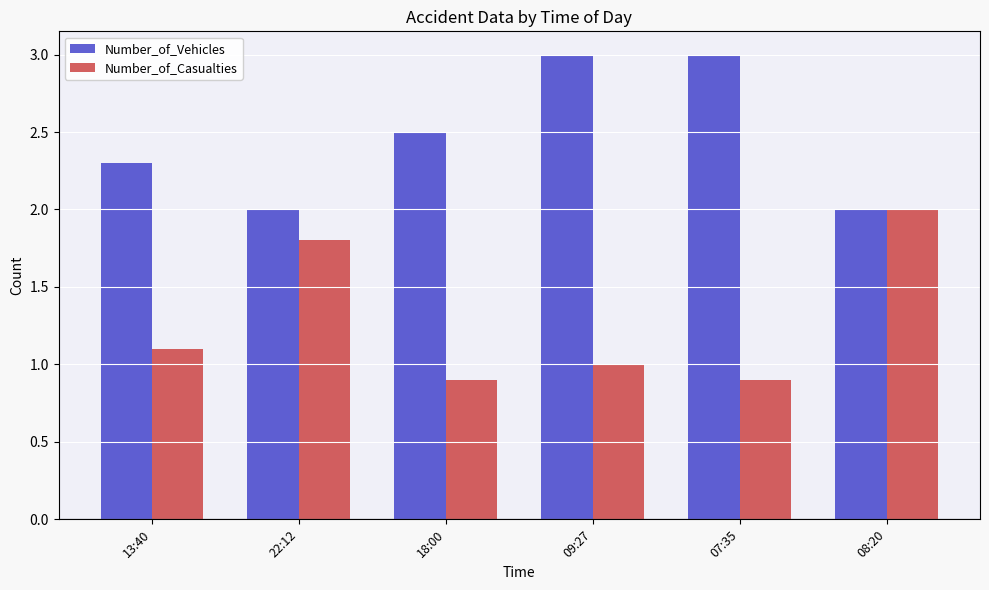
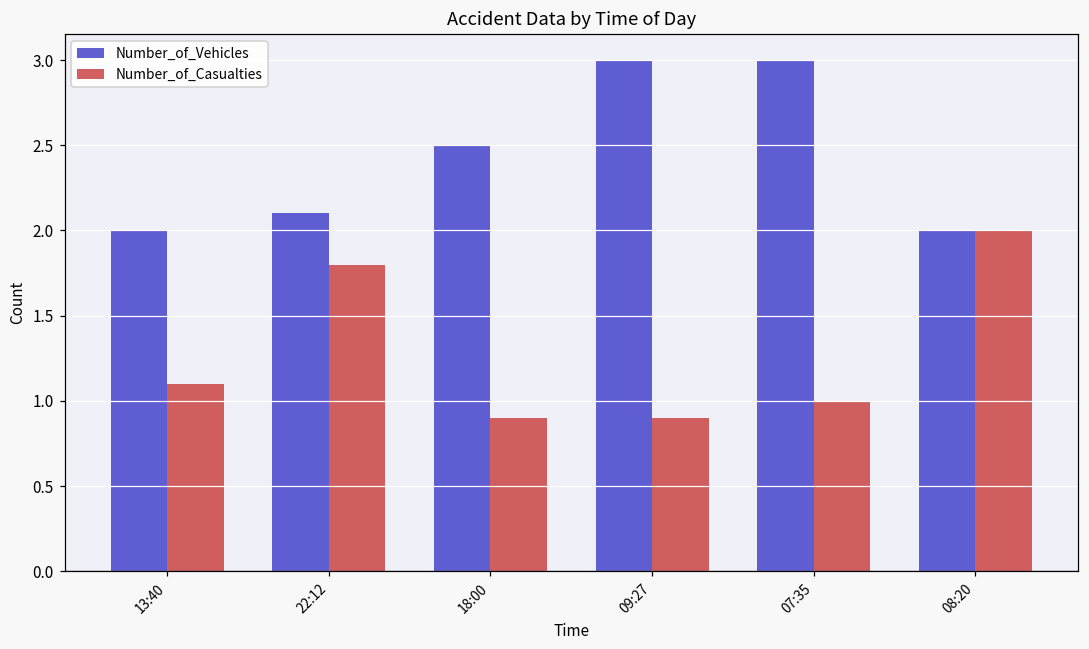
Number_of_Vehicles, 13:40: 2.3 -> 2.0
Number_of_Vehicles, 22:12: 2.0 -> 2.1
Number_of_Casualties, 09:27: 1.0 -> 0.9
Number_of_Casualties, 07:35: 0.9 -> 1.0
